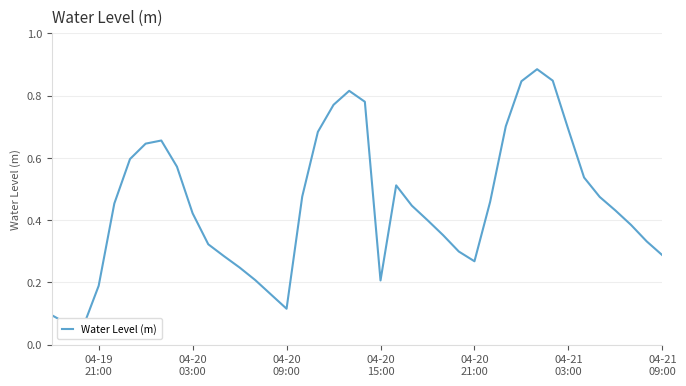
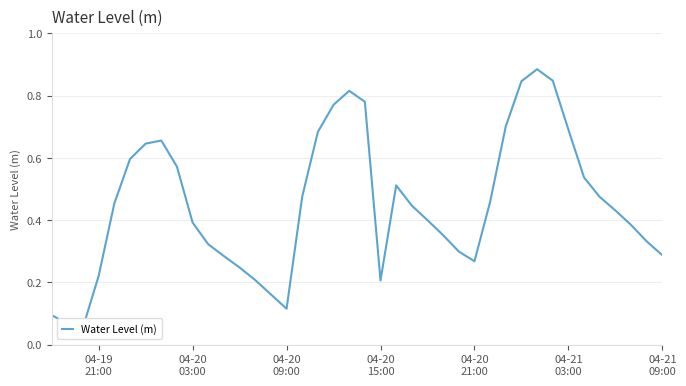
04-19 21:00: 0.19 -> 0.22
04-20 03:00: 0.42 -> 0.39
